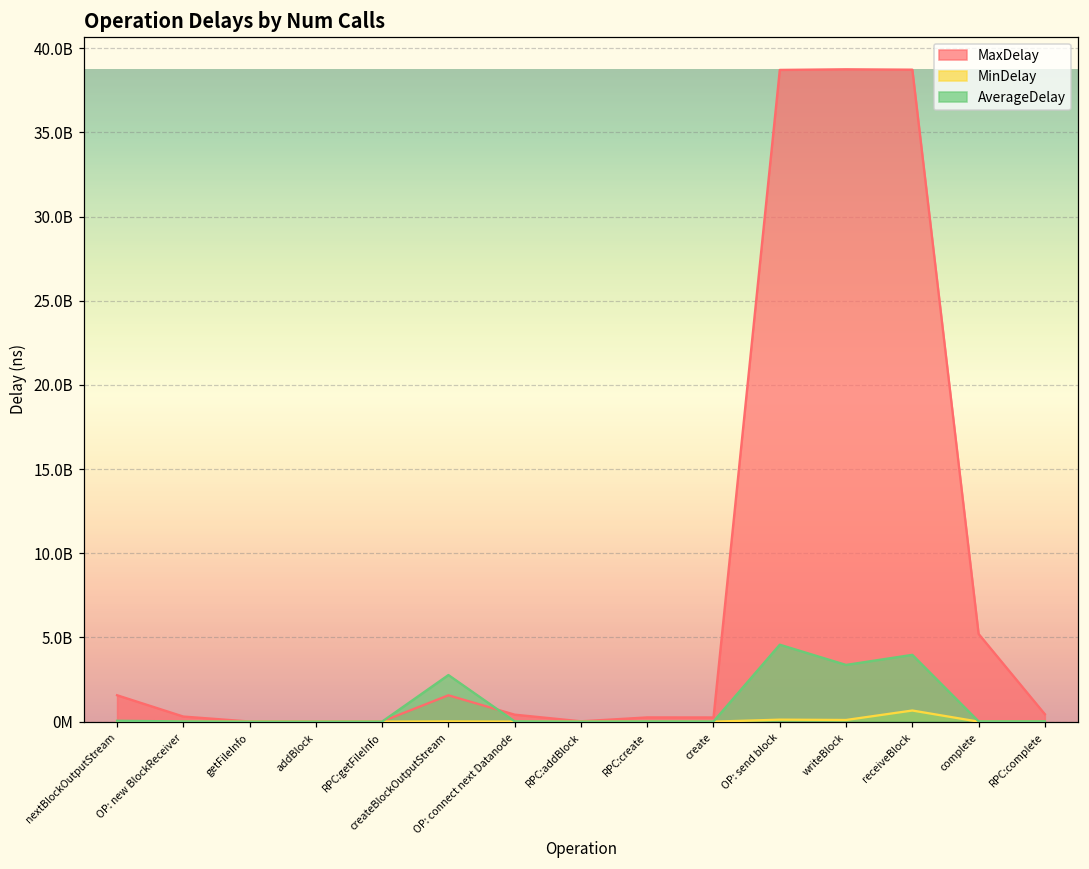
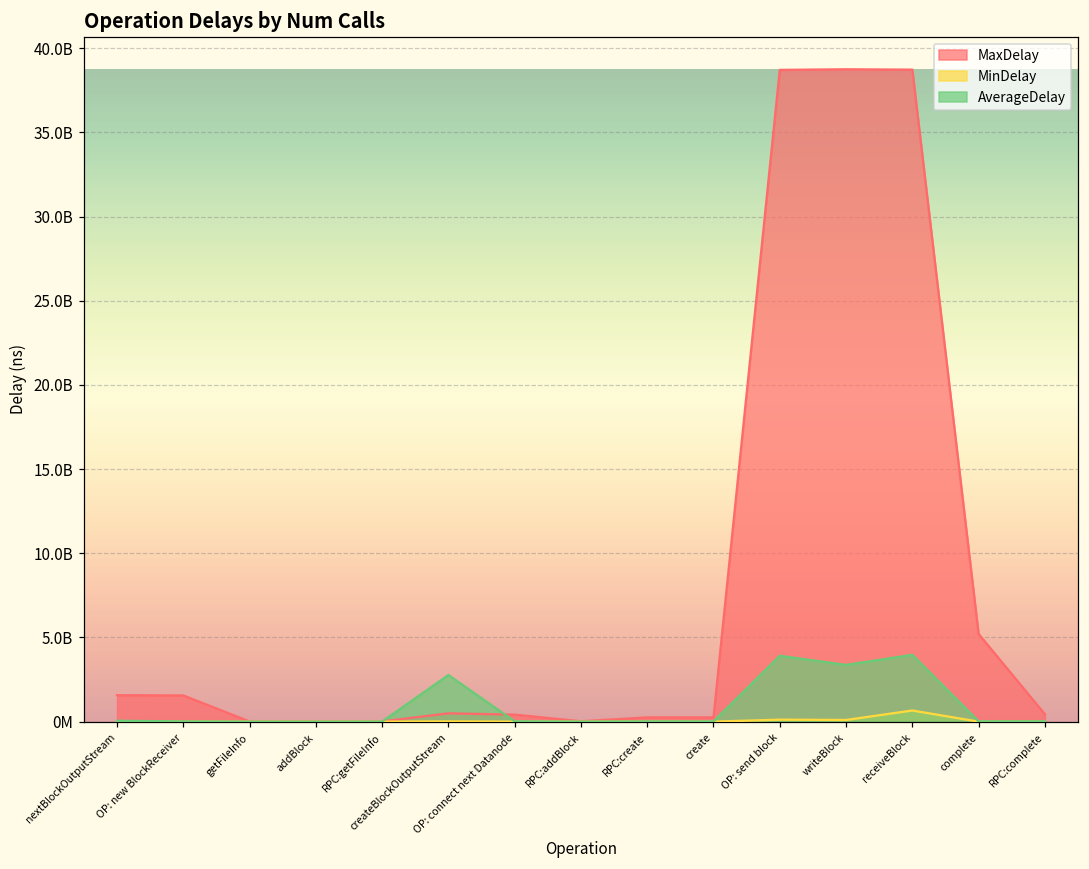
MaxDelay, OP: new BlockReceiver: 300000000 -> 1600000000
MaxDelay, createBlockOutputStream: 1600000000 -> 500000000
AverageDelay, OP: send block: 4600000000 -> 3900000000
